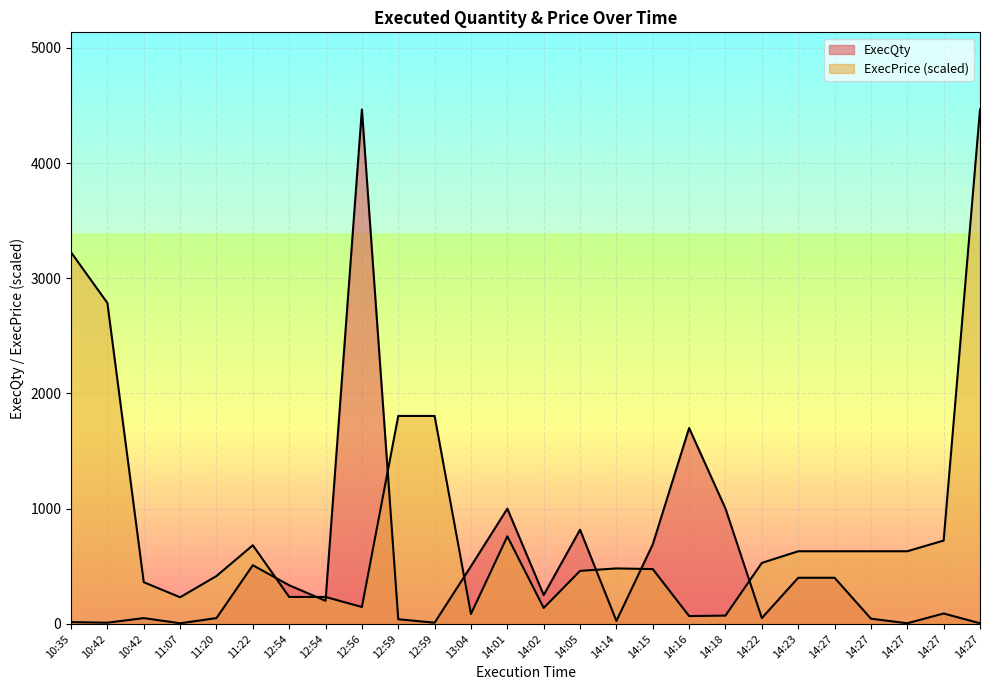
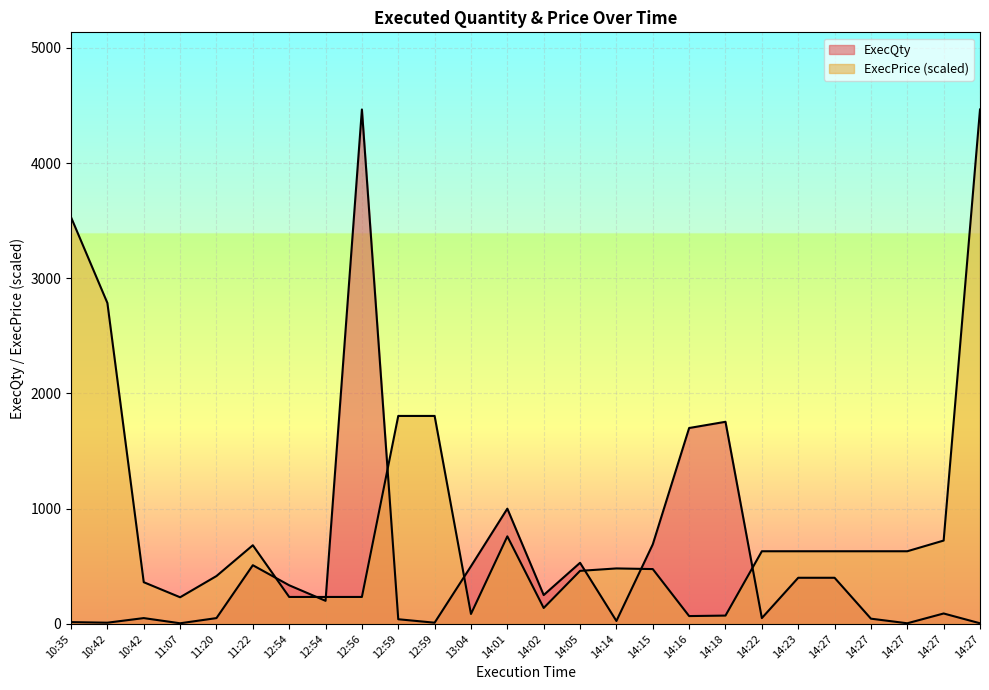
ExecPrice (scaled), 10:35: 3230 -> 3530
ExecPrice (scaled), 12:56: 150 -> 230
ExecQty, 14:05: 820 -> 530
ExecQty, 14:18: 1000 -> 1750
ExecPrice (scaled), 14:22: 530 -> 630
